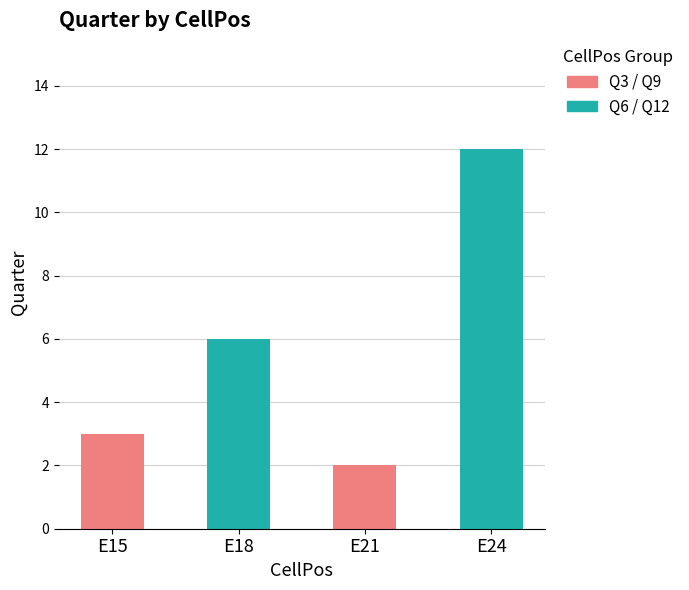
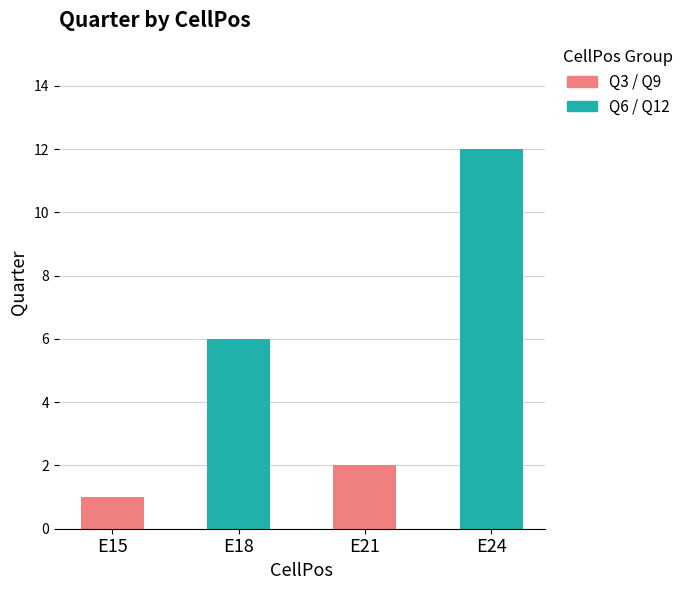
E15: 3 -> 1
